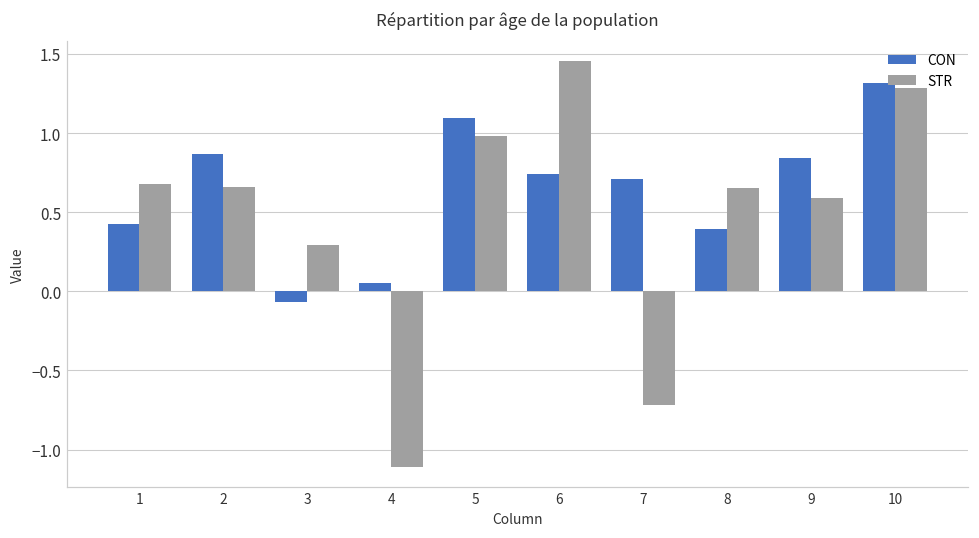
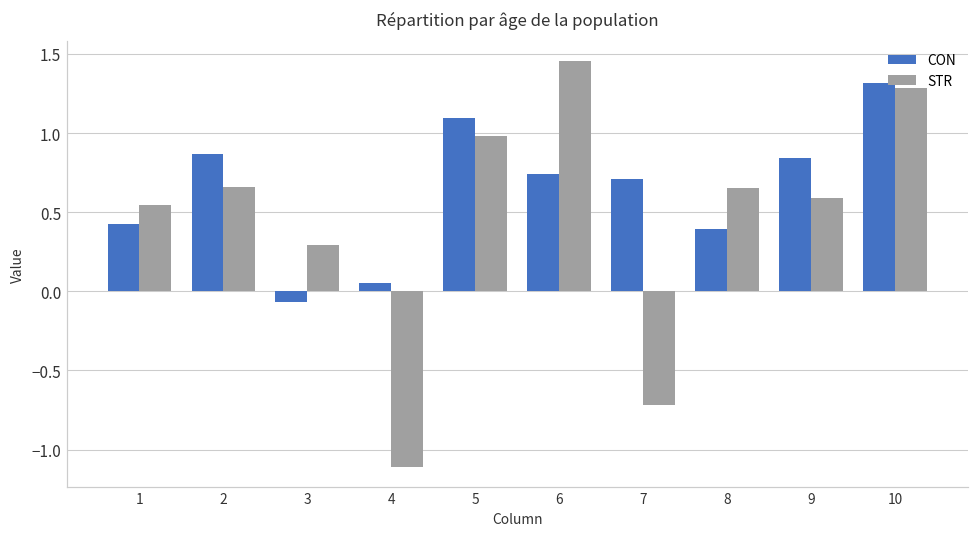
STR, 1: 0.68 -> 0.55
